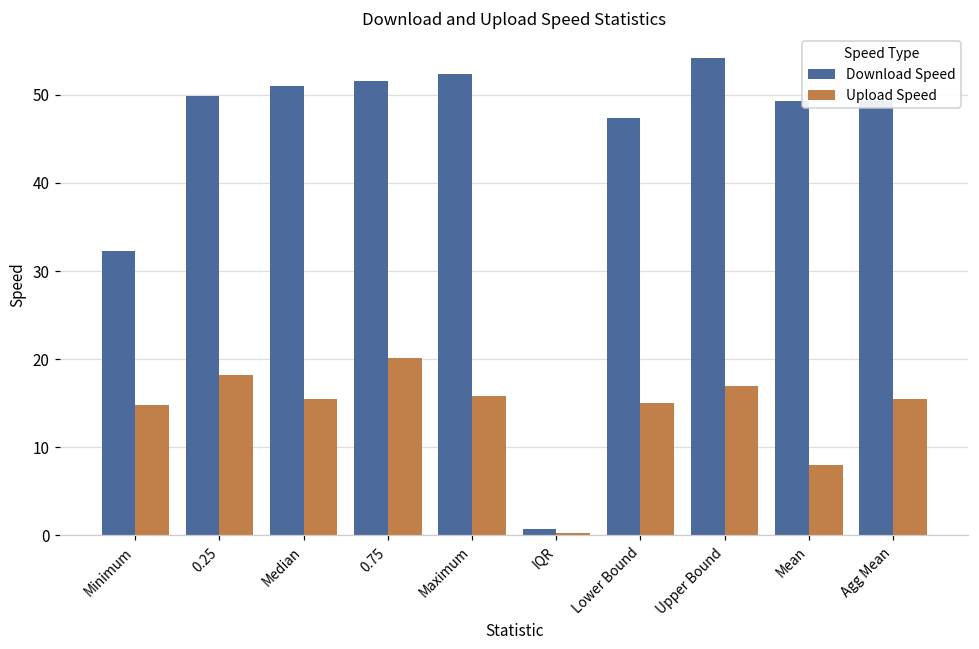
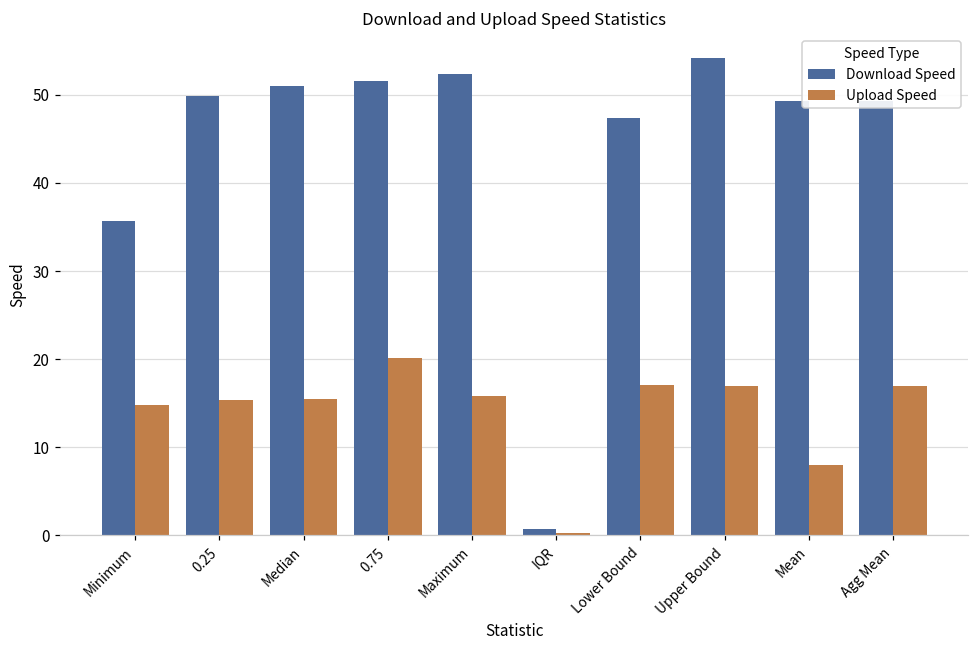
Download Speed, Minimum: 32 -> 36
Upload Speed, 0.25: 18 -> 15
Upload Speed, Lower Bound: 15 -> 17
Upload Speed, Agg Mean: 15 -> 17
